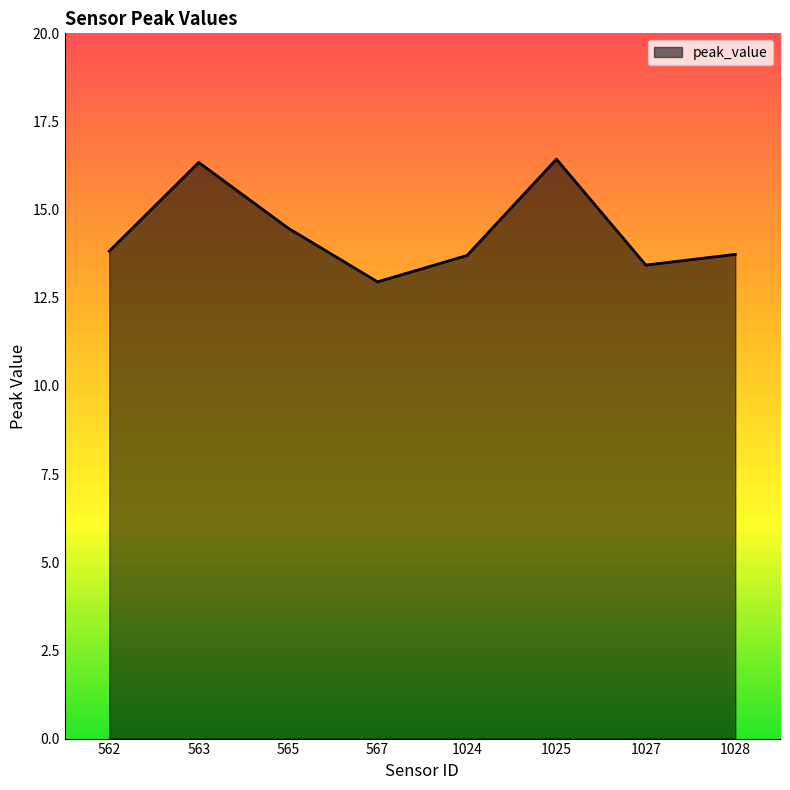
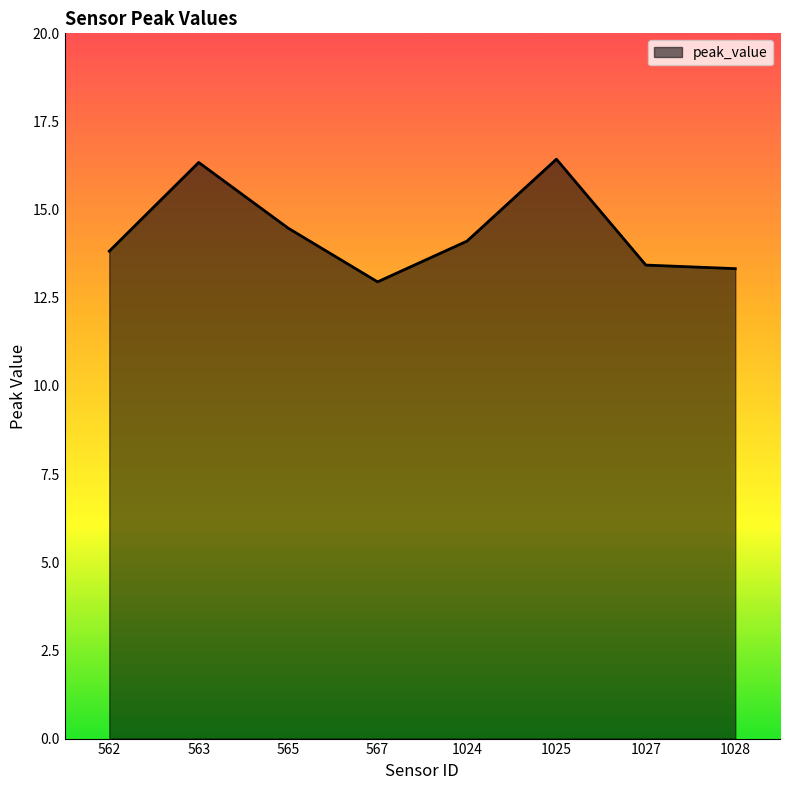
1024: 13.7 -> 14.1
1028: 13.7 -> 13.3
